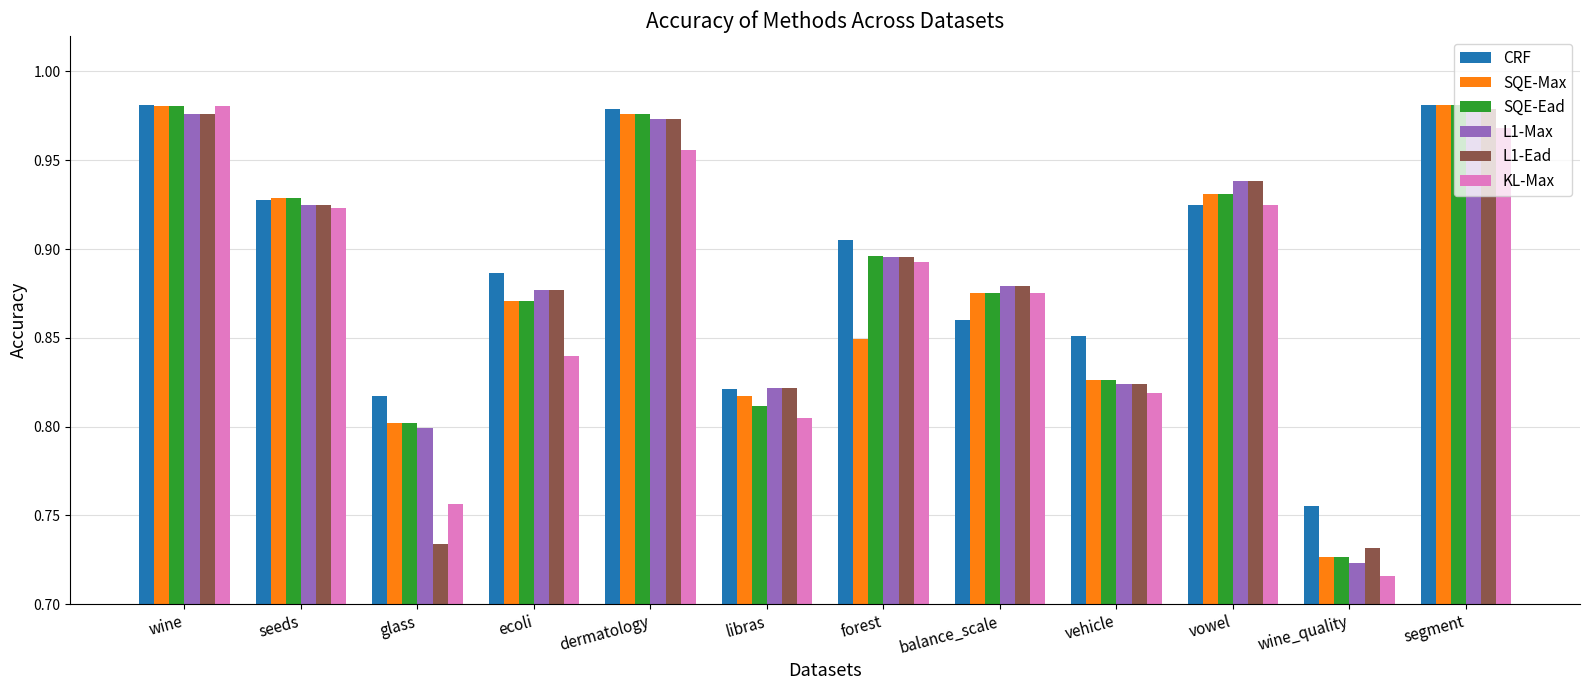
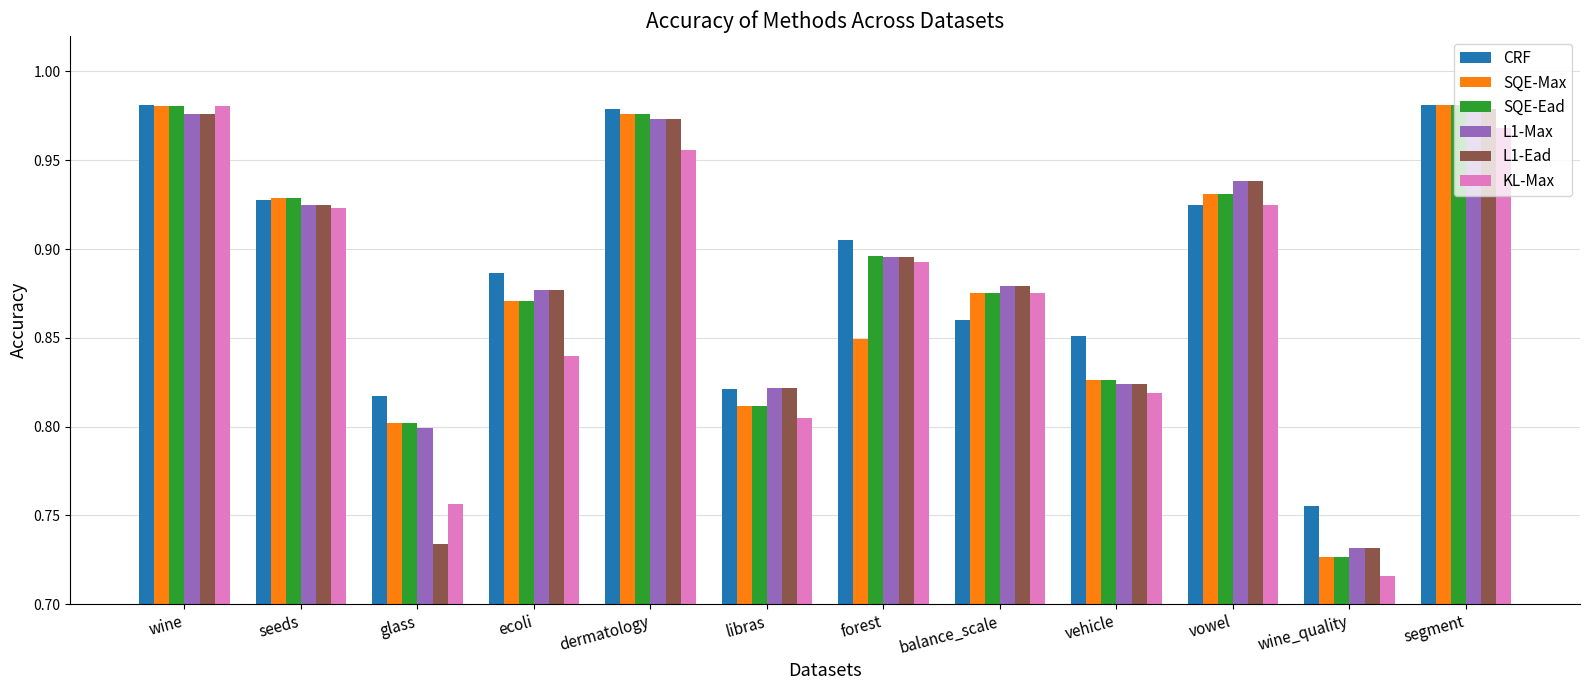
SQE-Max, libras: 0.817 -> 0.812
L1-Max, wine_quality: 0.723 -> 0.732
